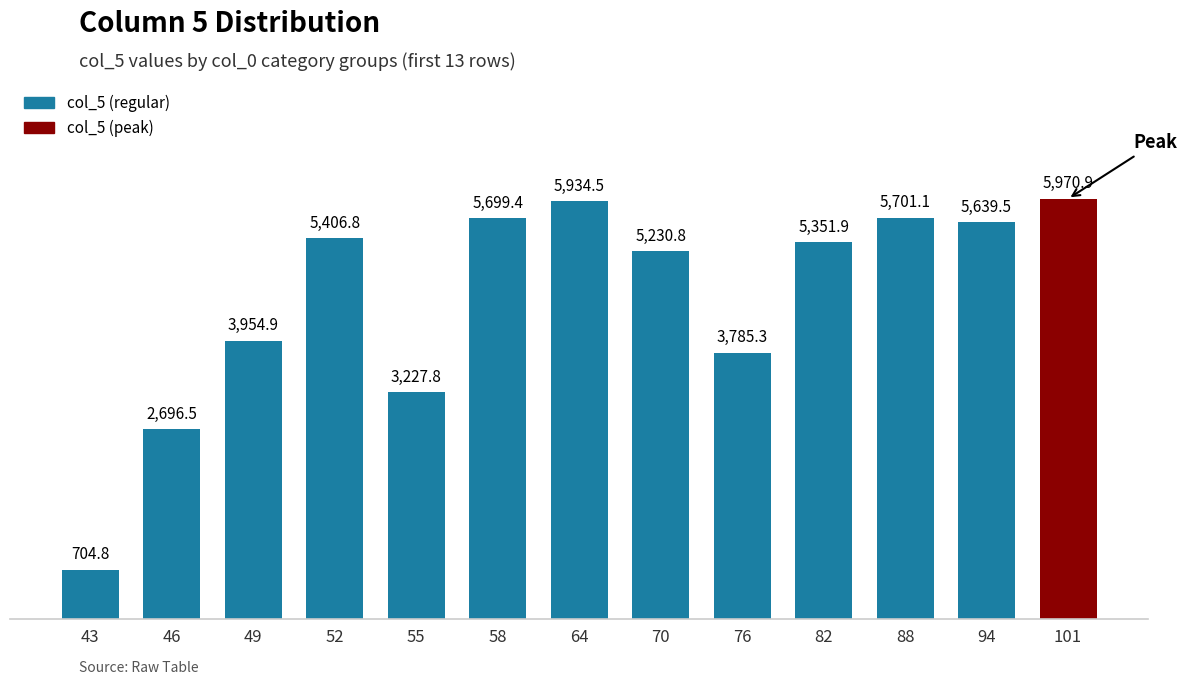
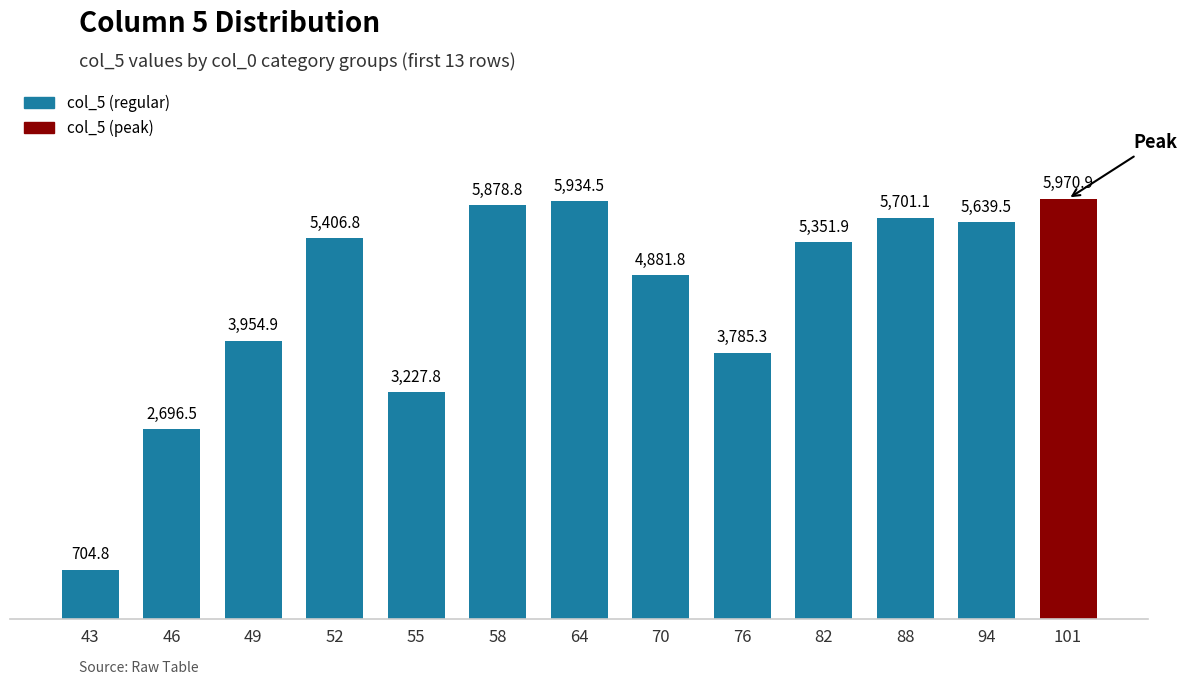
58: 5,699.4 -> 5,878.8
70: 5,230.8 -> 4,881.8
